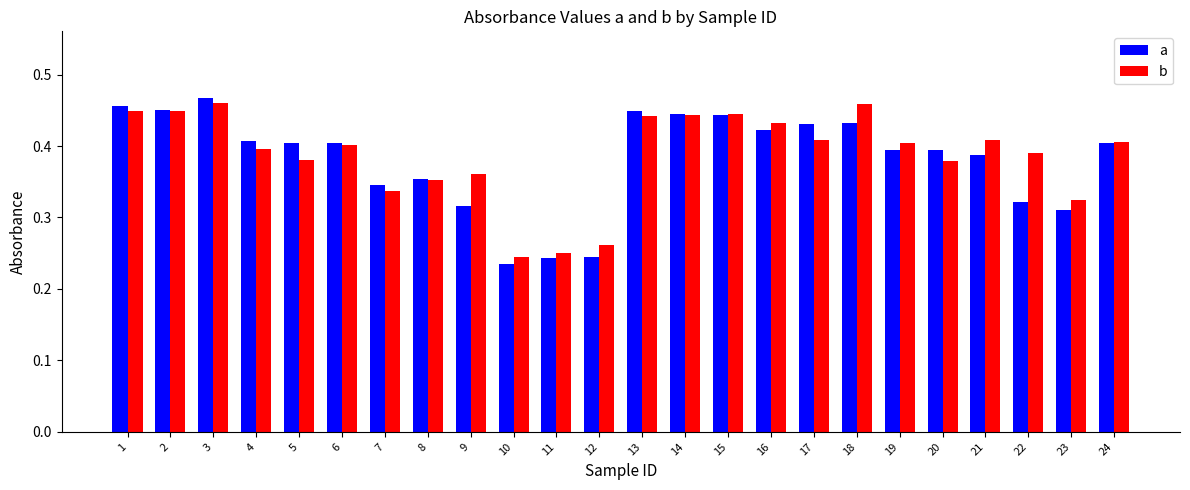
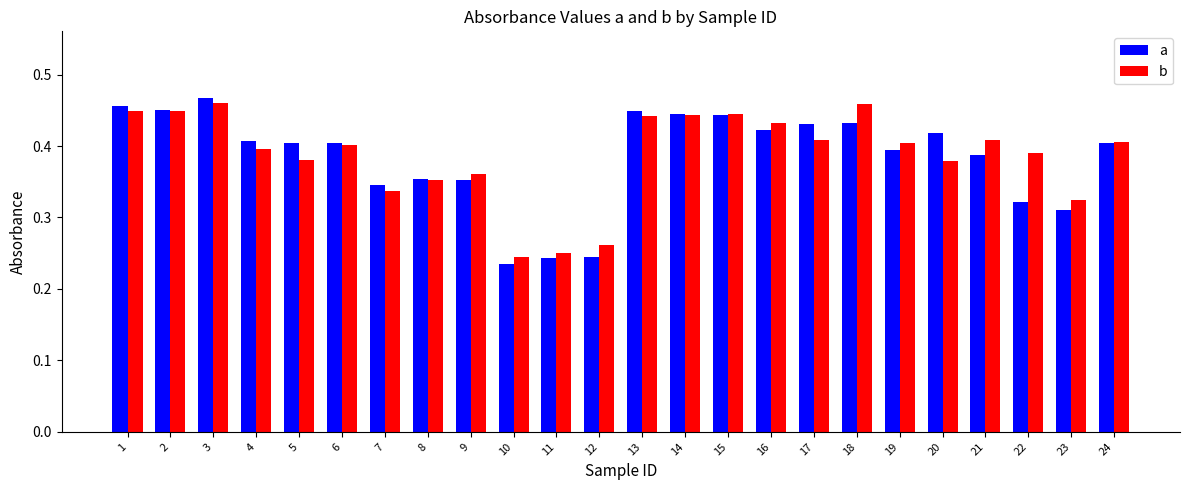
a, 9: 0.32 -> 0.35
a, 20: 0.39 -> 0.42
